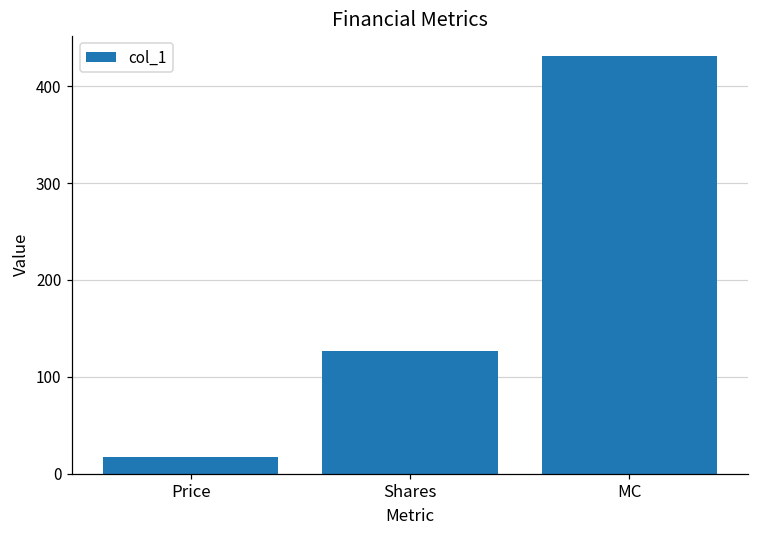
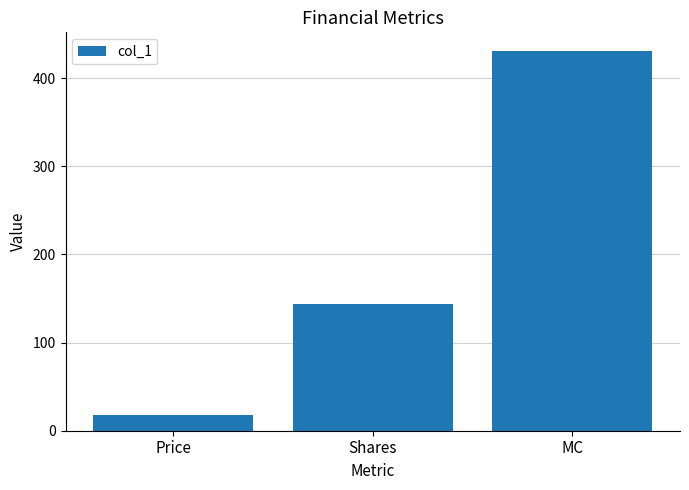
Shares: 130 -> 140
